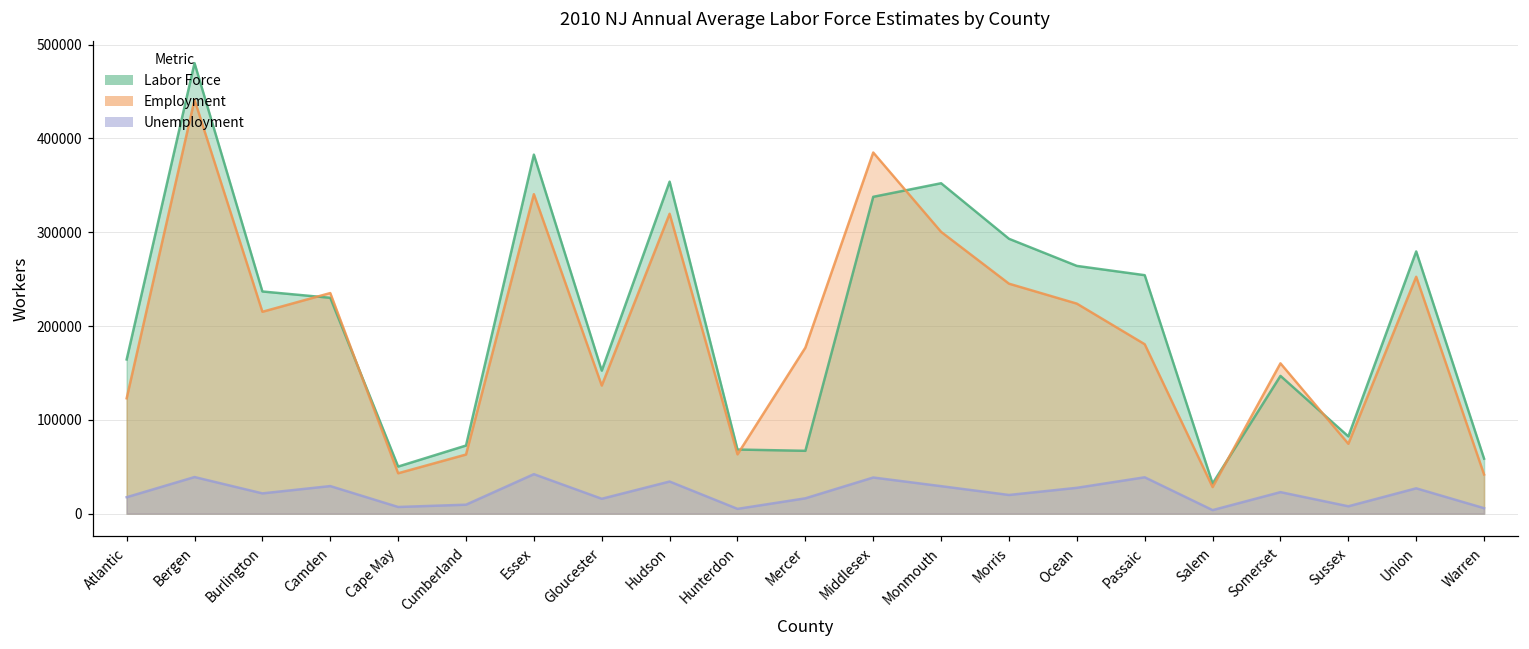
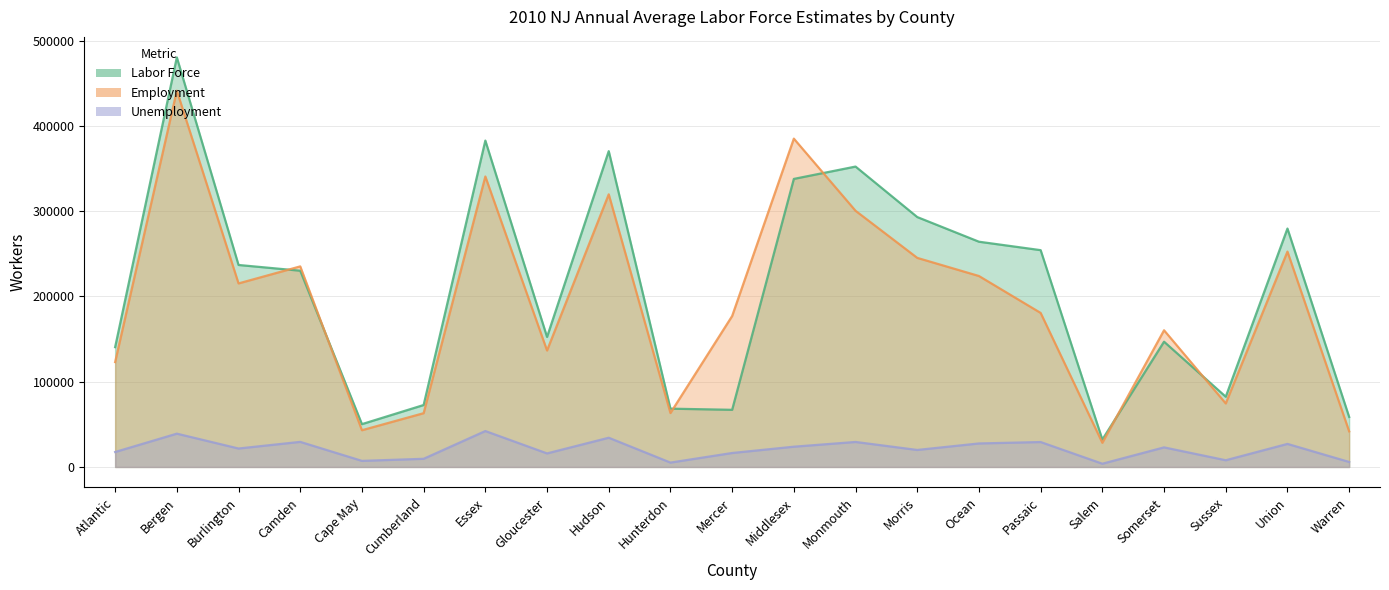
Labor Force, Atlantic: 160000 -> 140000
Labor Force, Hudson: 350000 -> 370000
Unemployment, Middlesex: 40000 -> 20000
Unemployment, Passaic: 40000 -> 30000
